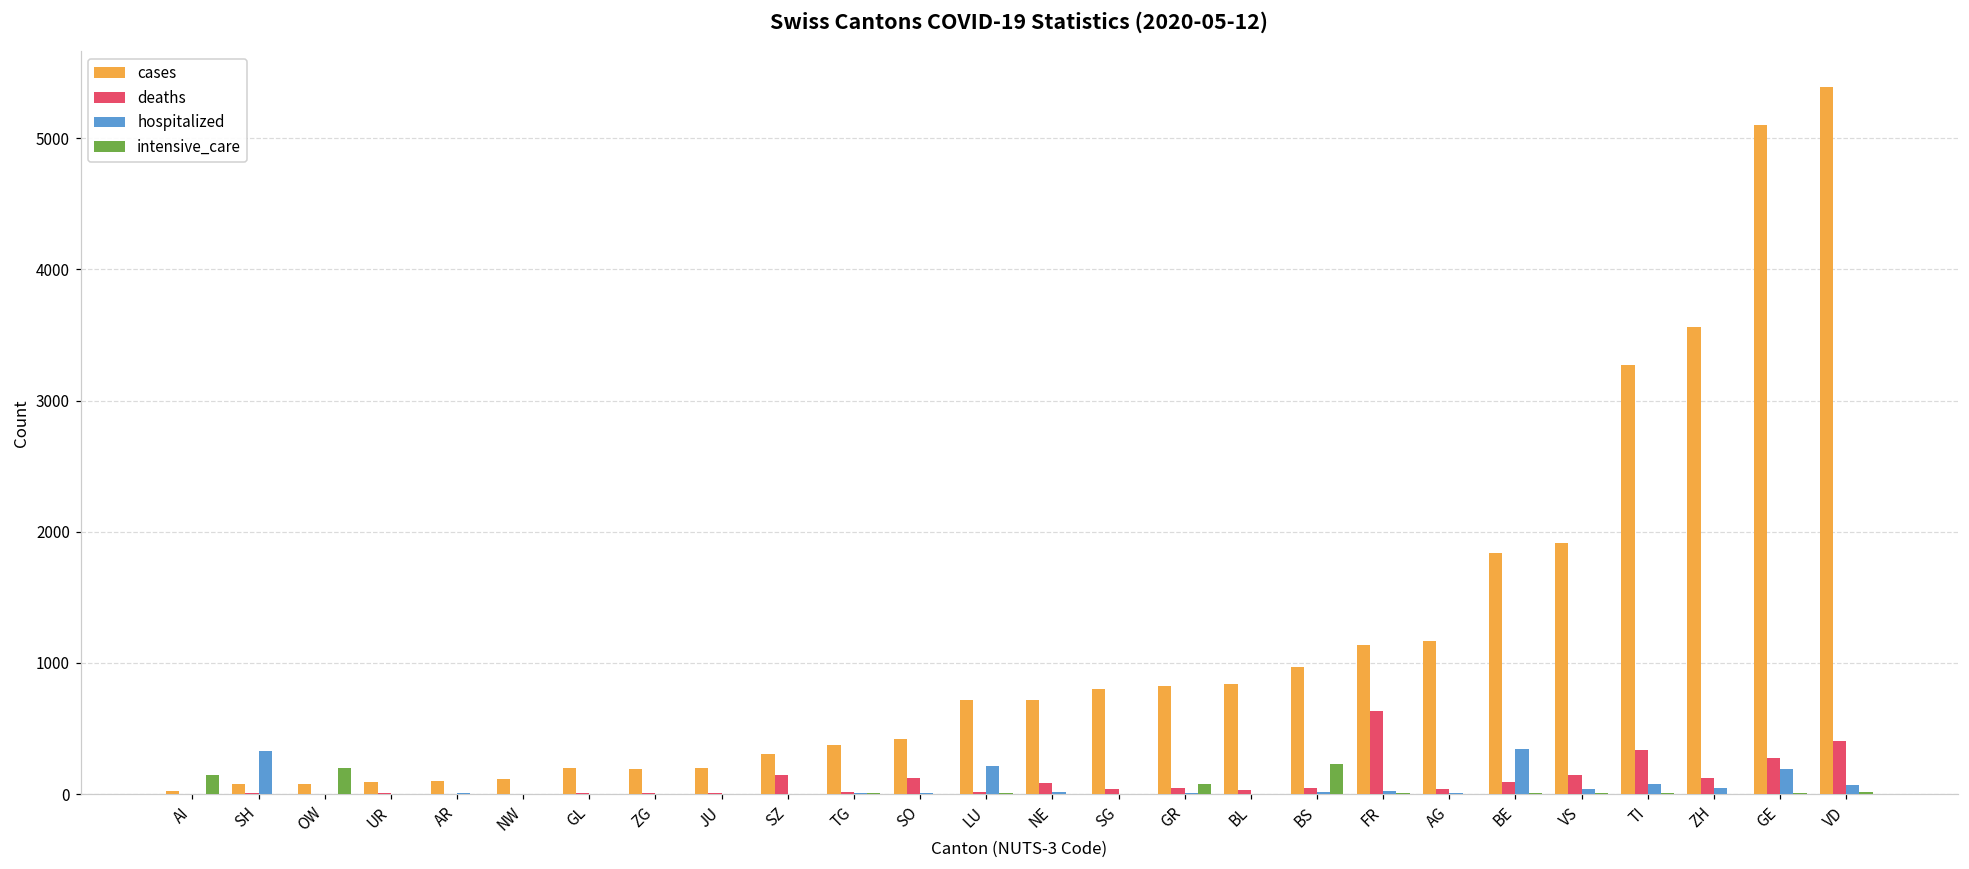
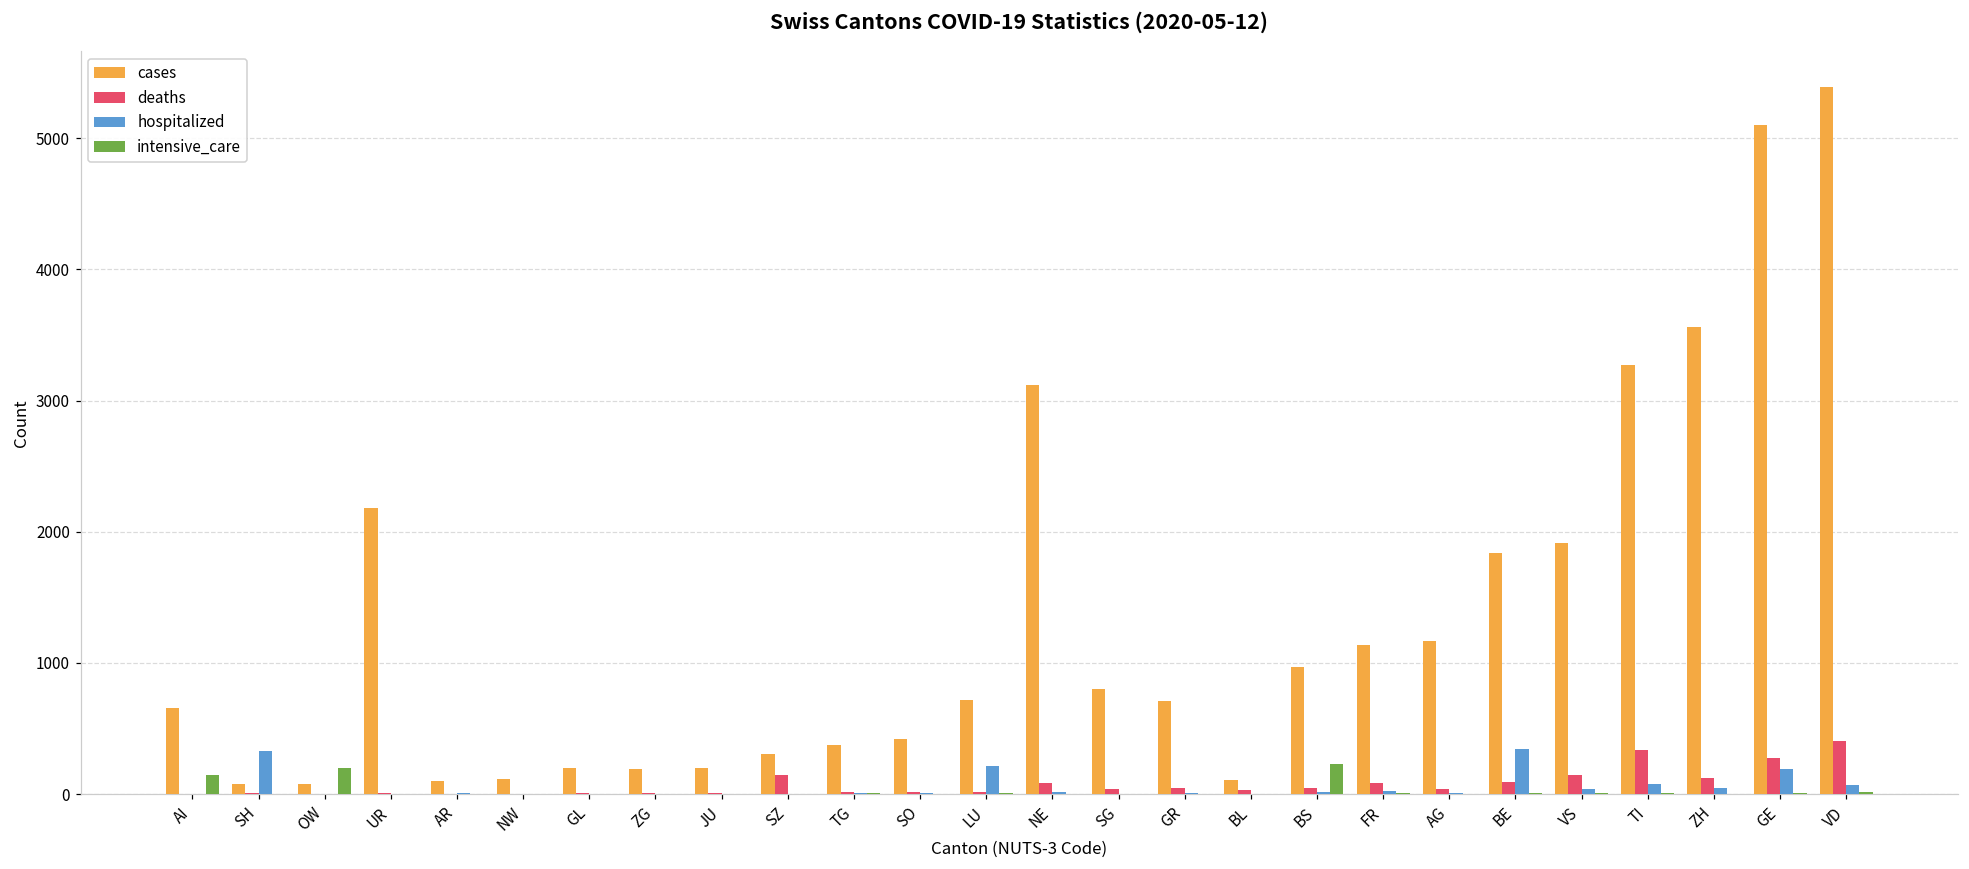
cases, AI: 30 -> 660
cases, UR: 90 -> 2180
deaths, SO: 120 -> 20
cases, NE: 720 -> 3120
cases, GR: 820 -> 710
intensive_care, GR: 80 -> 0
cases, BL: 840 -> 110
deaths, FR: 640 -> 80
